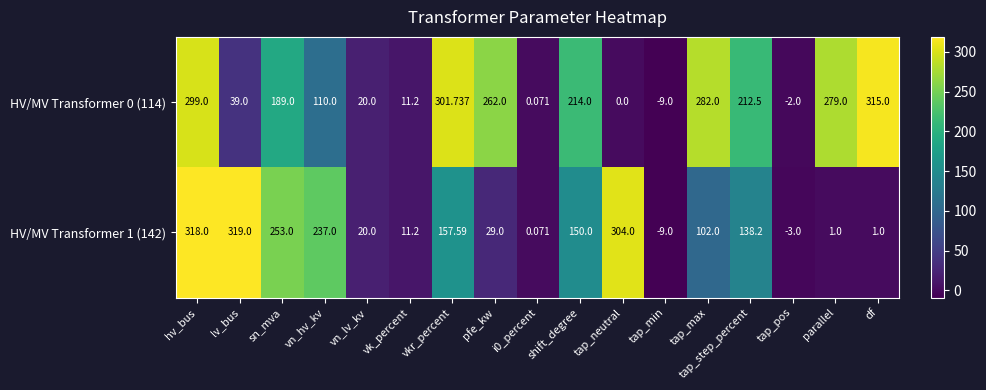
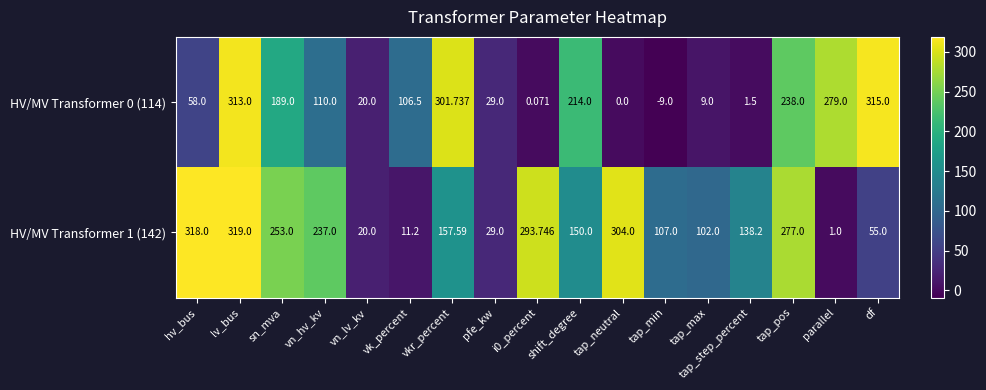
HV/MV Transformer 0 (114), hv_bus: 299.0 -> 58.0
HV/MV Transformer 0 (114), lv_bus: 39.0 -> 313.0
HV/MV Transformer 0 (114), vk_percent: 11.2 -> 106.5
HV/MV Transformer 0 (114), pfe_kw: 262.0 -> 29.0
HV/MV Transformer 0 (114), tap_max: 282.0 -> 9.0
HV/MV Transformer 0 (114), tap_step_percent: 212.5 -> 1.5
HV/MV Transformer 0 (114), tap_pos: -2.0 -> 238.0
HV/MV Transformer 1 (142), i0_percent: 0.071 -> 293.746
HV/MV Transformer 1 (142), tap_min: -9.0 -> 107.0
HV/MV Transformer 1 (142), tap_pos: -3.0 -> 277.0
HV/MV Transformer 1 (142), df: 1.0 -> 55.0
